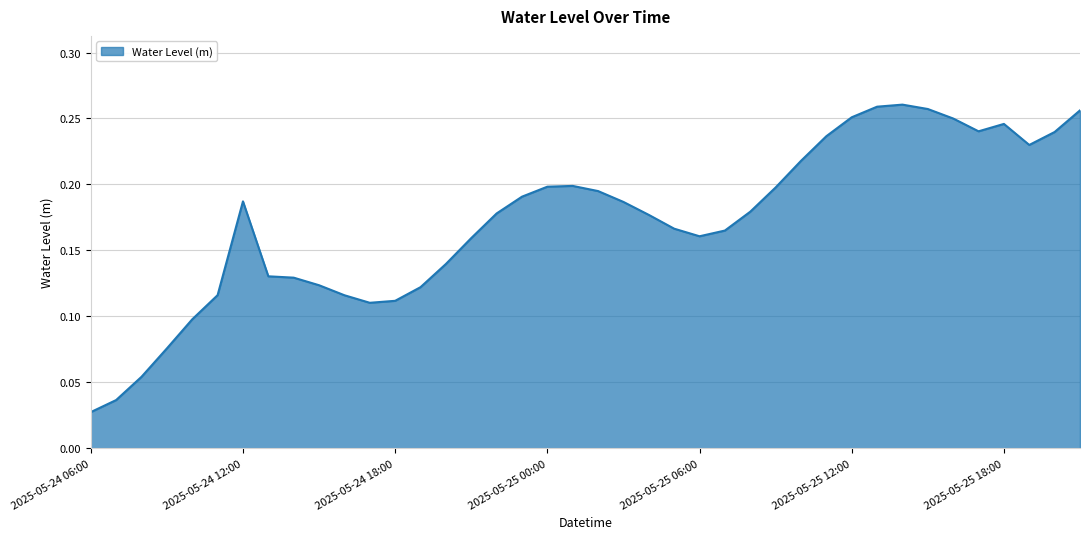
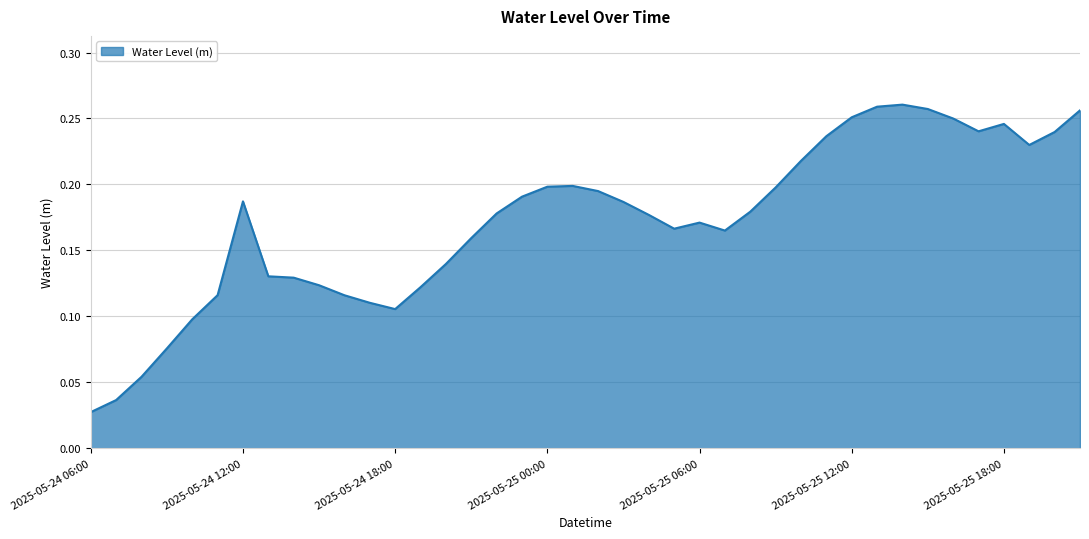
2025-05-24 18:00: 0.112 -> 0.106
2025-05-25 06:00: 0.161 -> 0.171
